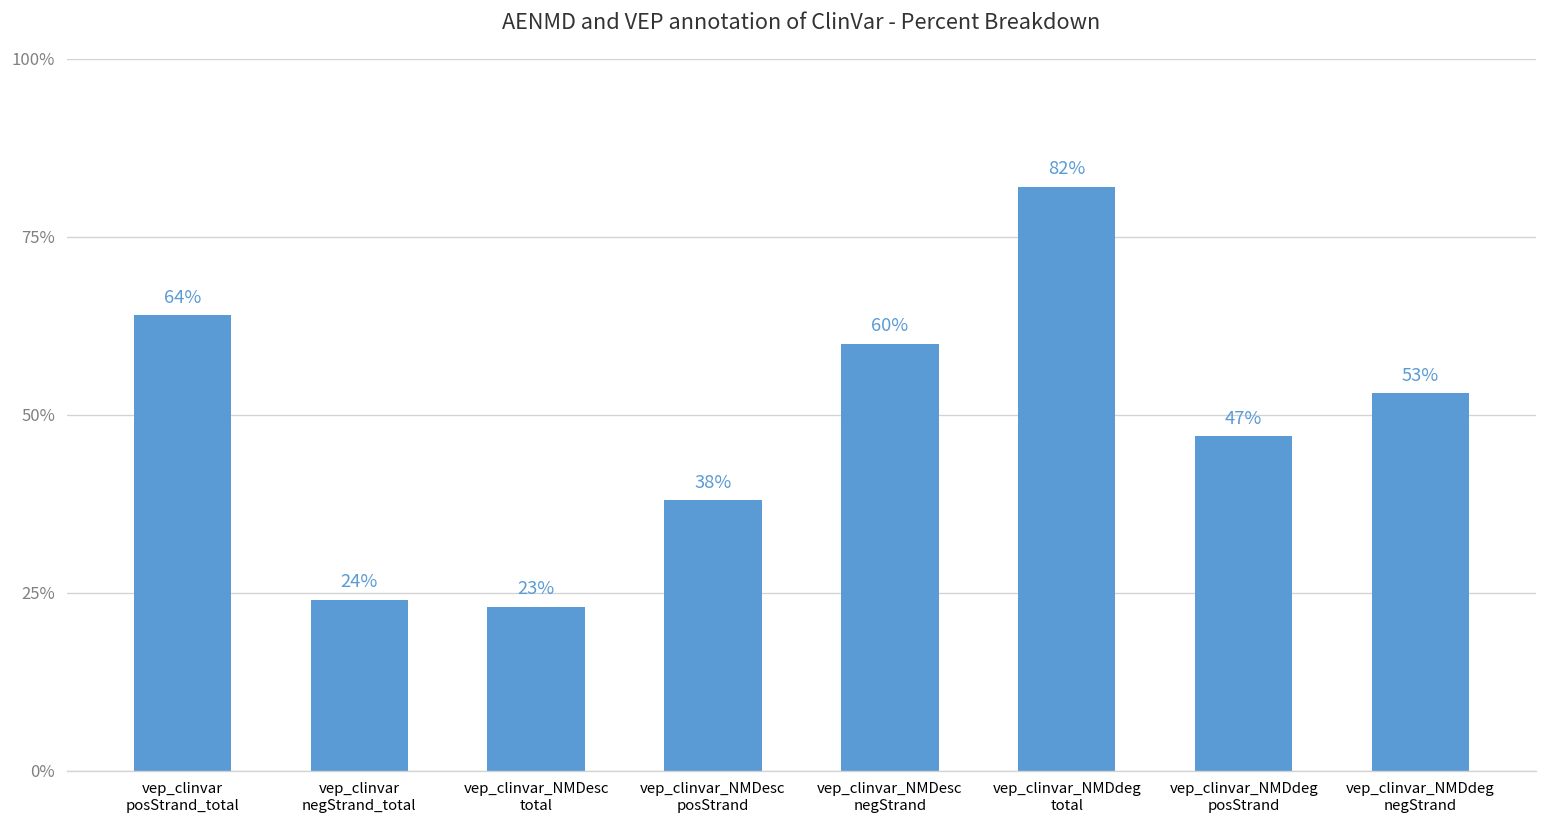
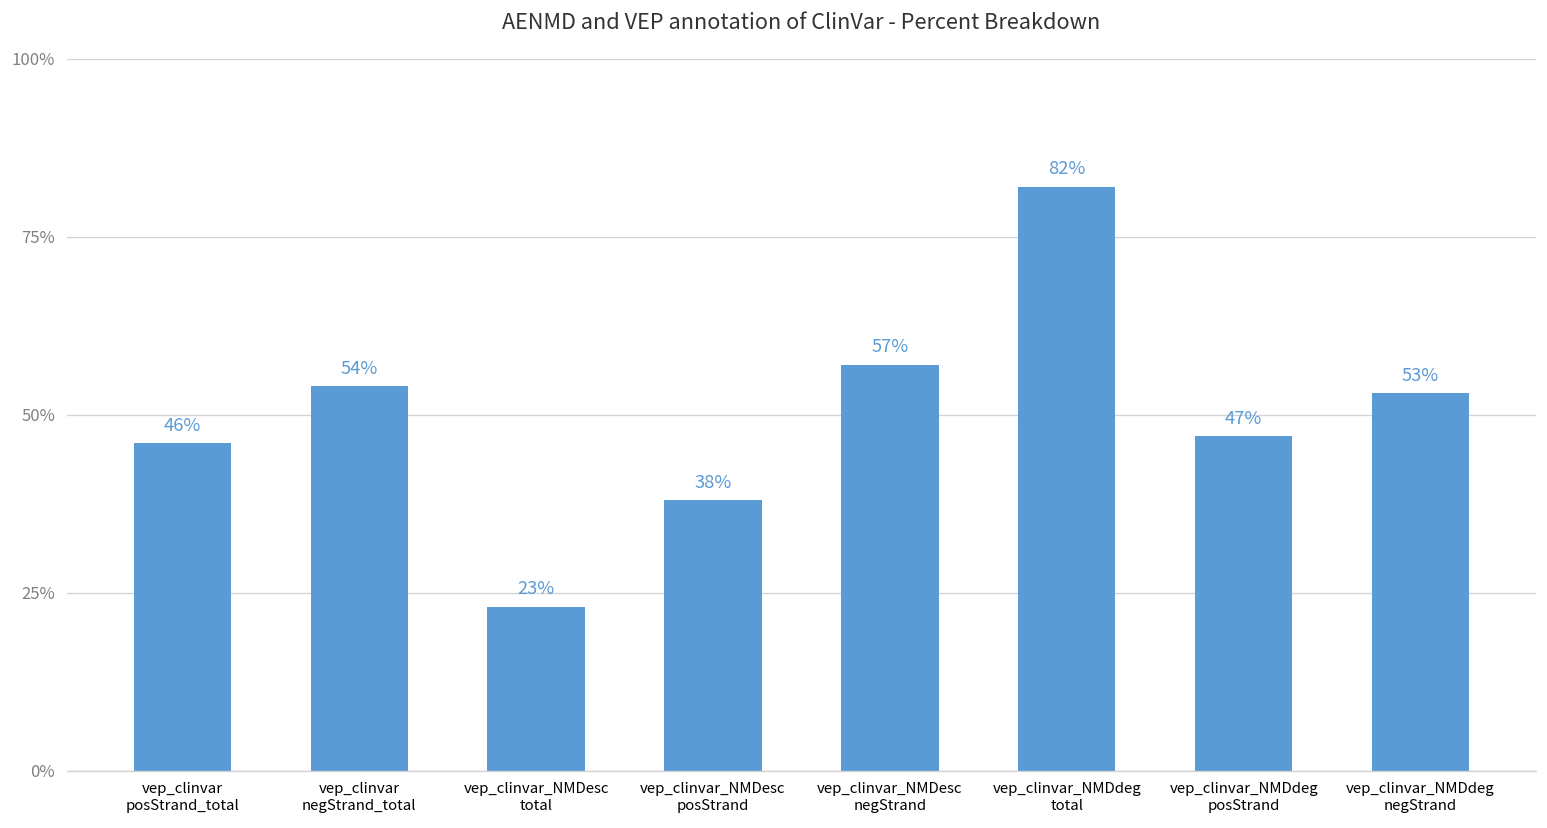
vep_clinvar posStrand_total: 64% -> 46%
vep_clinvar negStrand_total: 24% -> 54%
vep_clinvar_NMDesc negStrand: 60% -> 57%
